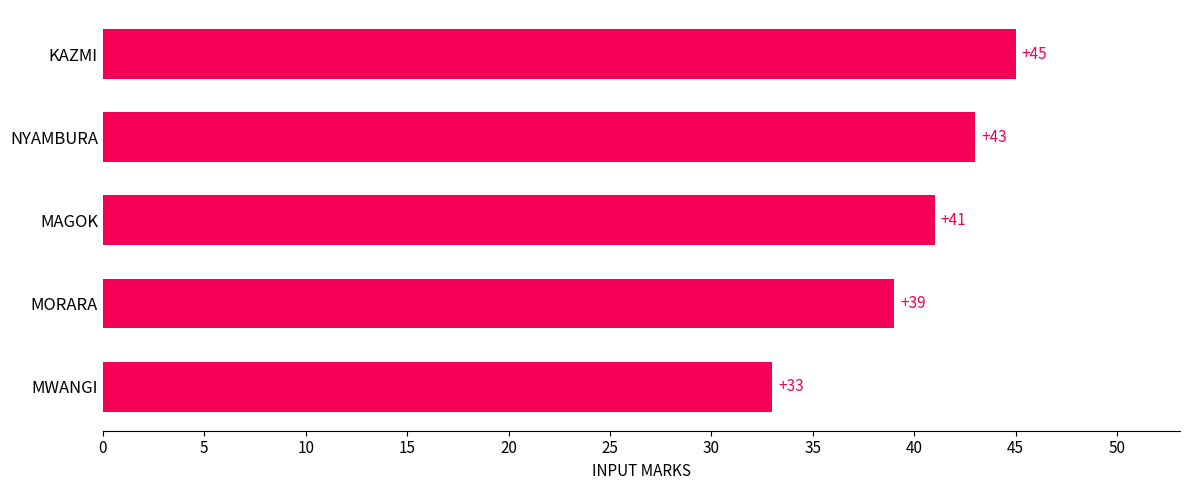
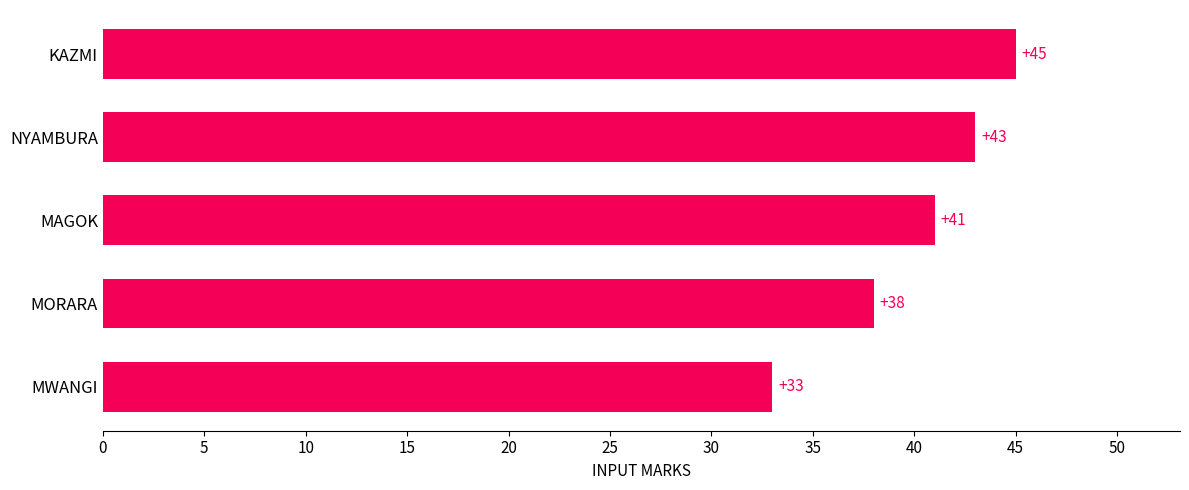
MORARA: +39 -> +38
